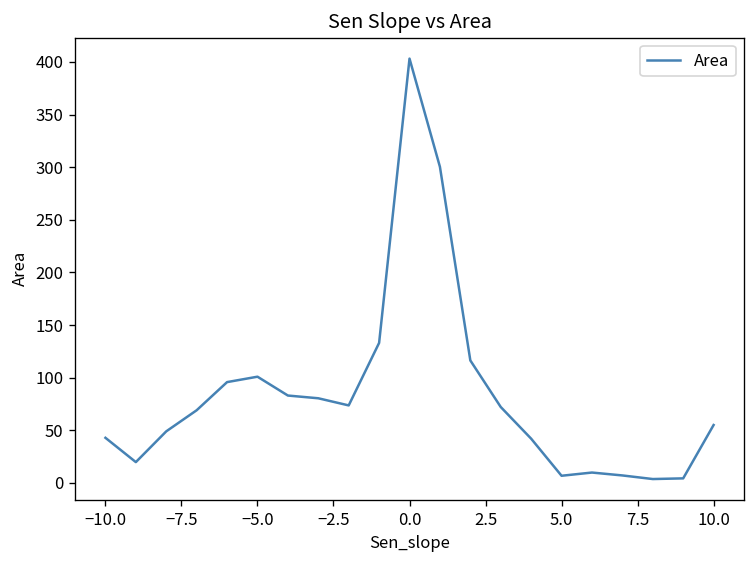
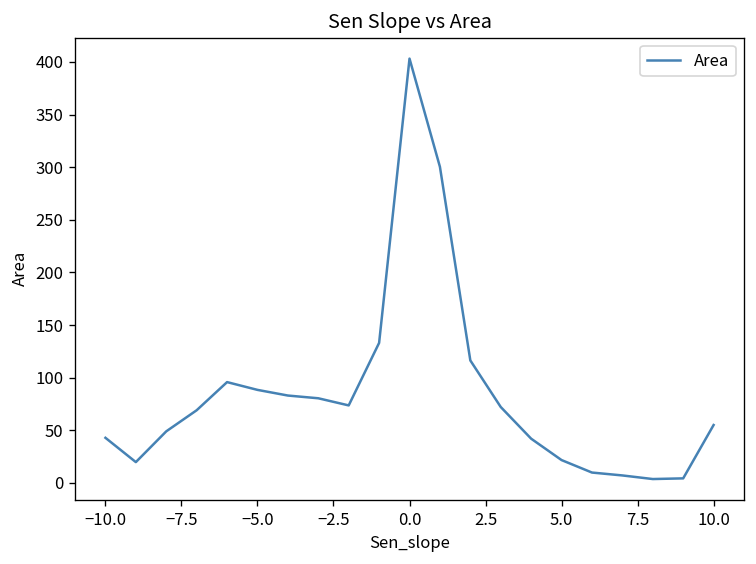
−5.0: 100 -> 90
5.0: 10 -> 20
